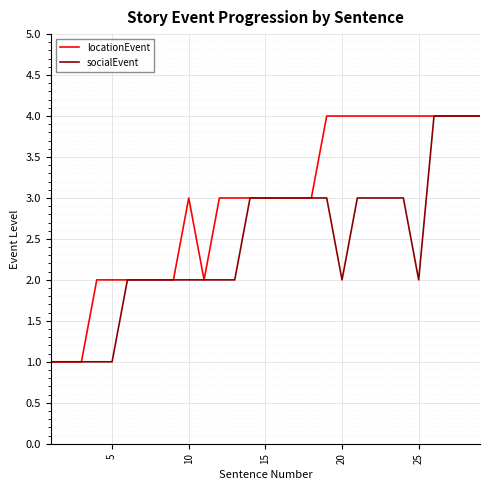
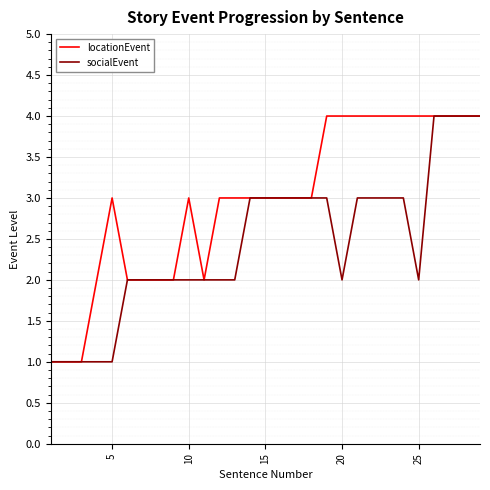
locationEvent, 5: 2 -> 3
